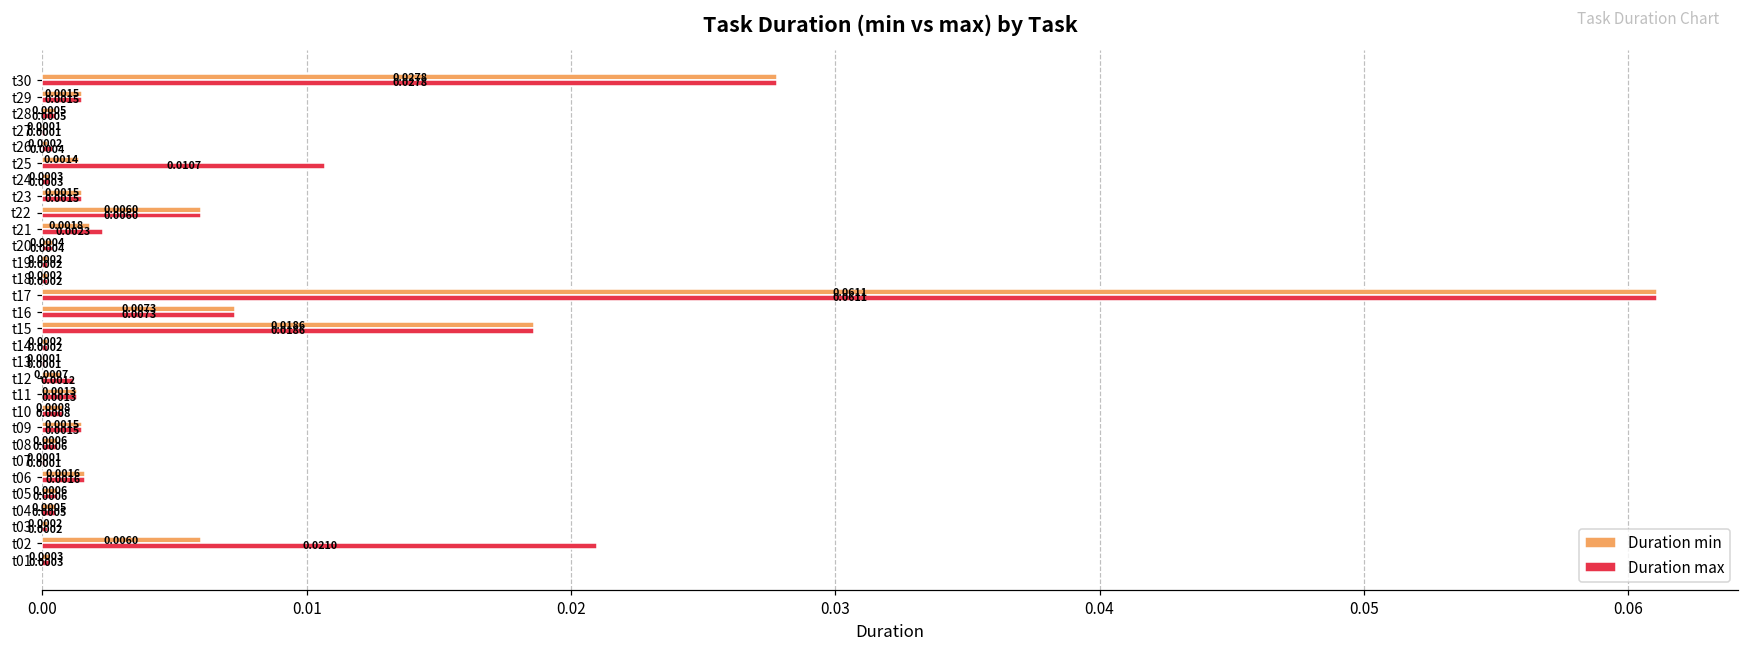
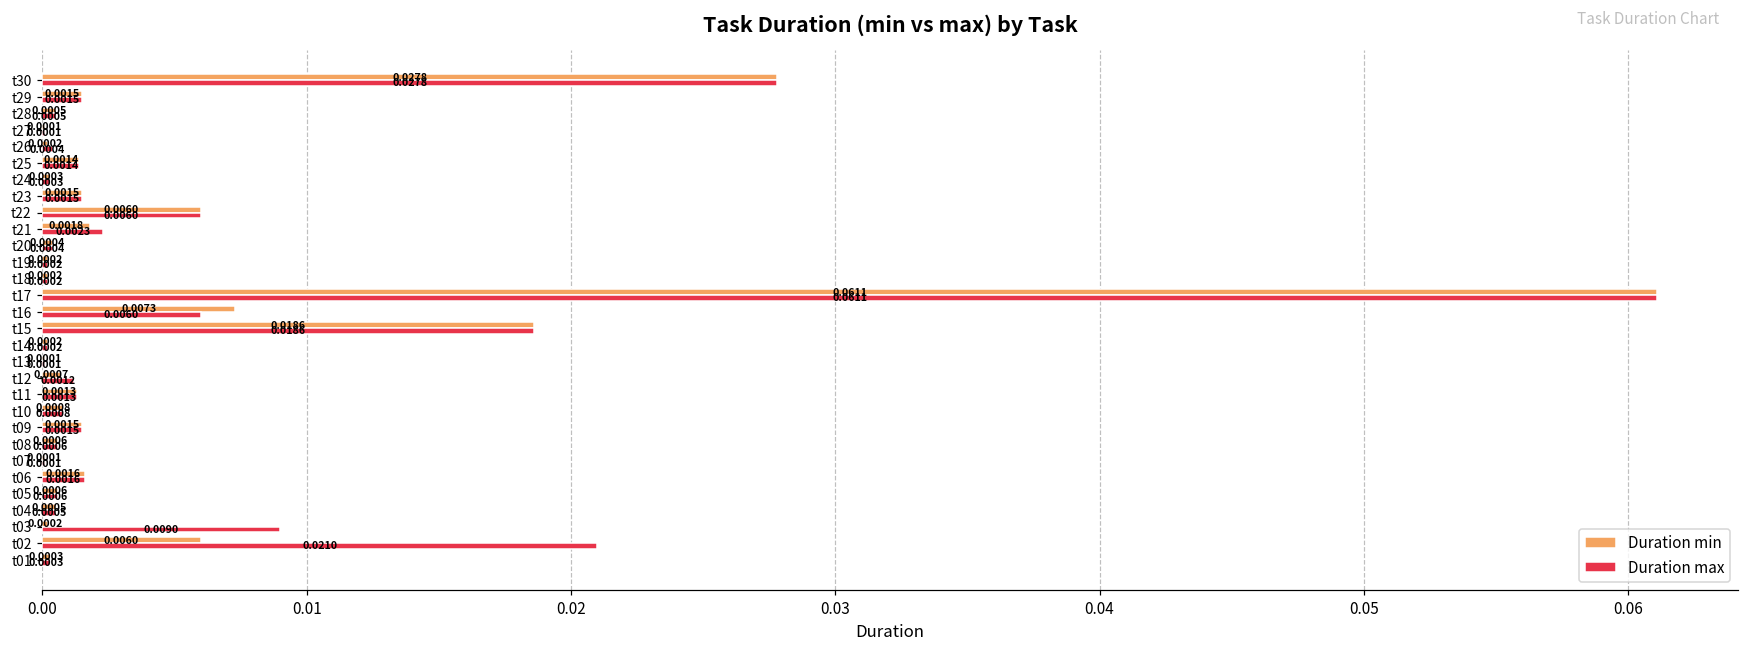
Duration max, t25: 0.0107 -> 0.0014
Duration max, t16: 0.0073 -> 0.0060
Duration max, t03: 0.0002 -> 0.0090
